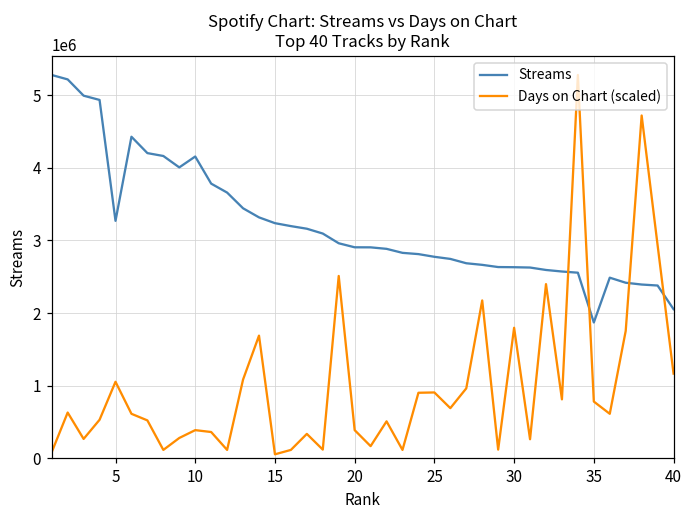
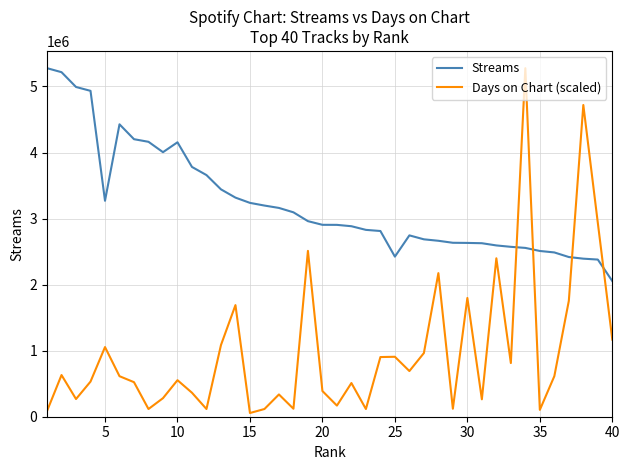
Days on Chart (scaled), 10: 400000 -> 600000
Streams, 25: 2800000 -> 2400000
Streams, 35: 1900000 -> 2500000
Days on Chart (scaled), 35: 800000 -> 100000
